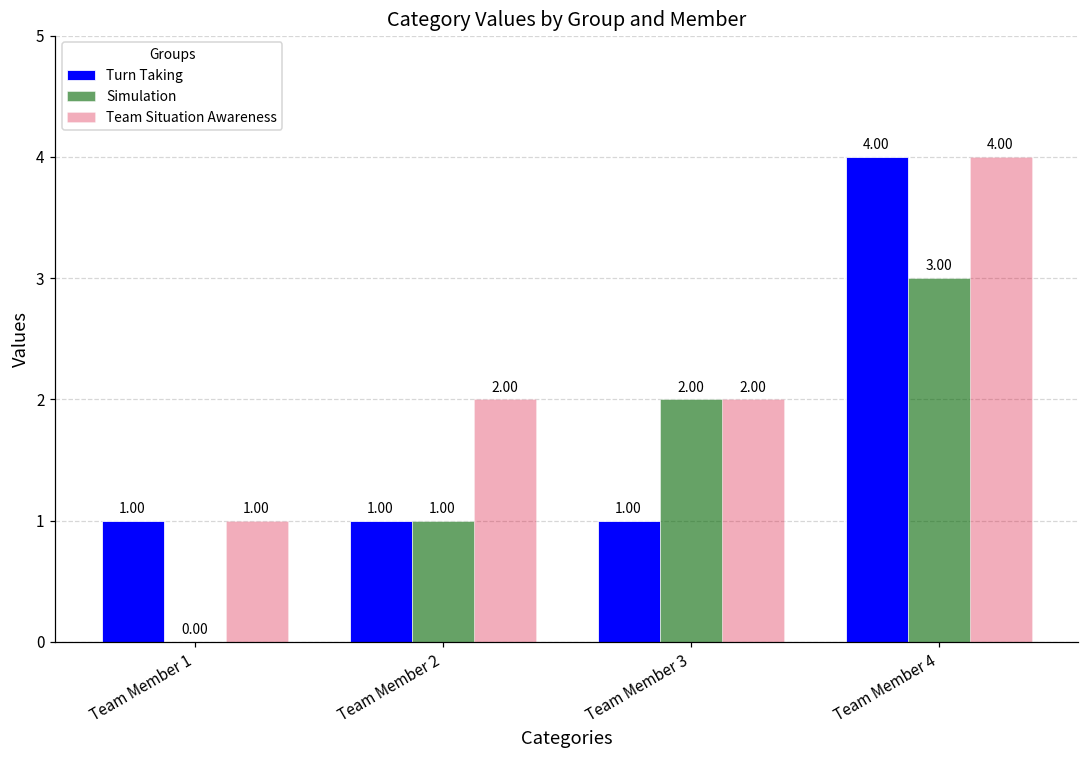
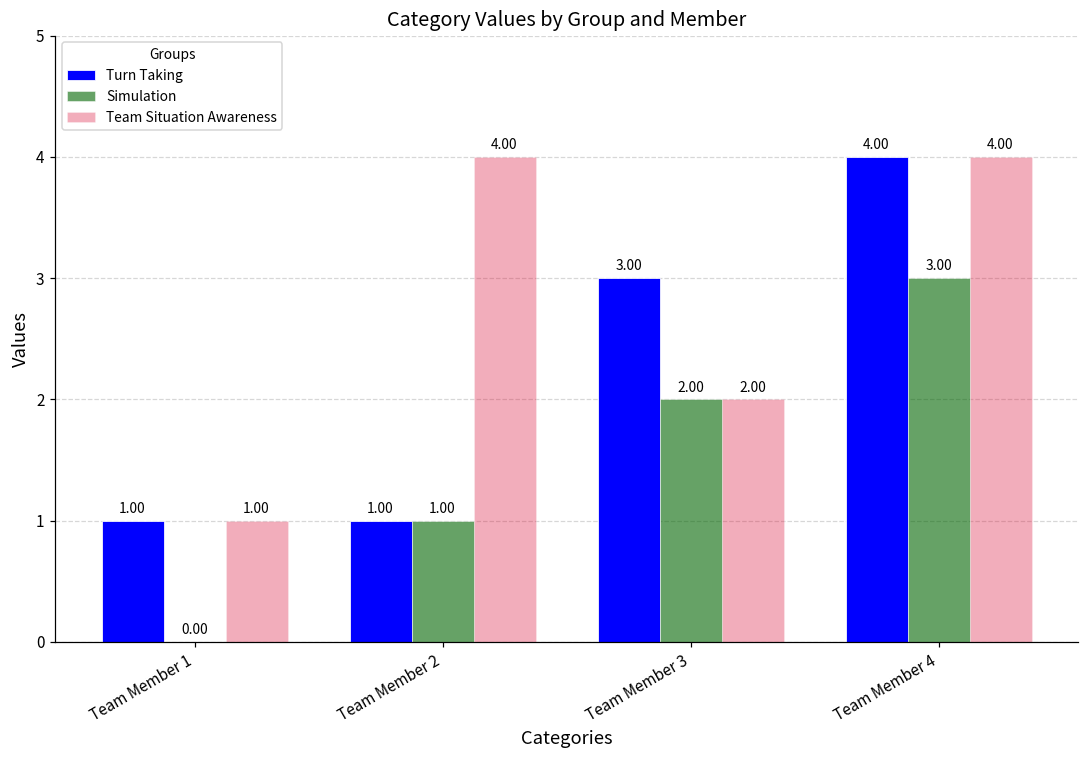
Team Situation Awareness, Team Member 2: 2.00 -> 4.00
Turn Taking, Team Member 3: 1.00 -> 3.00
